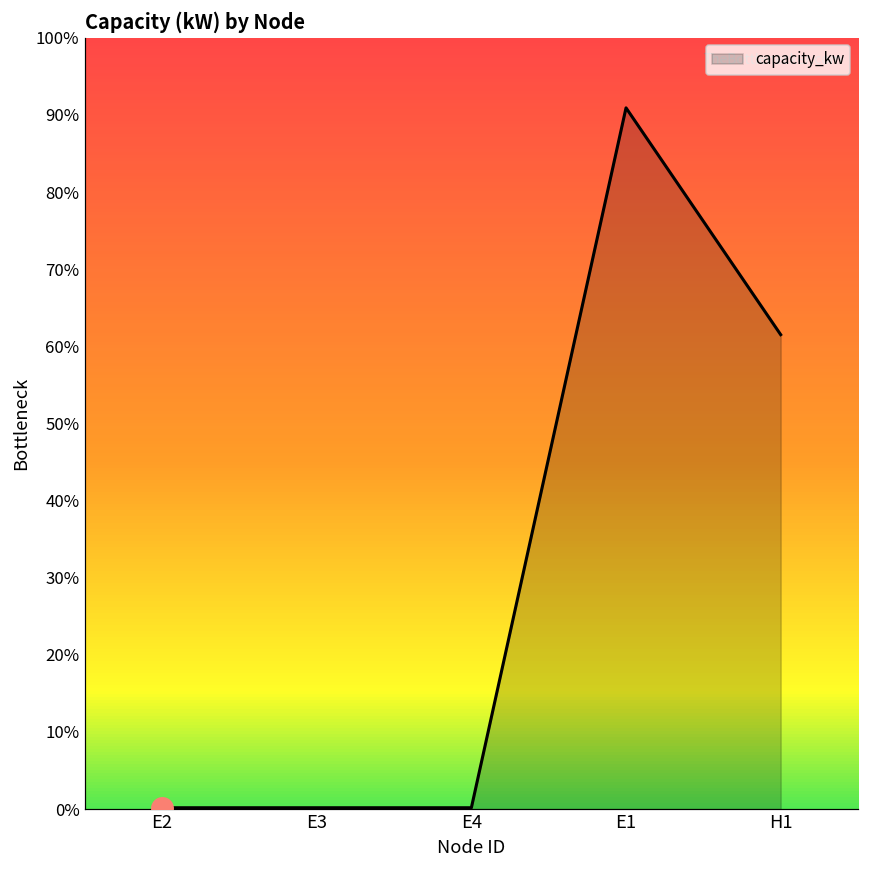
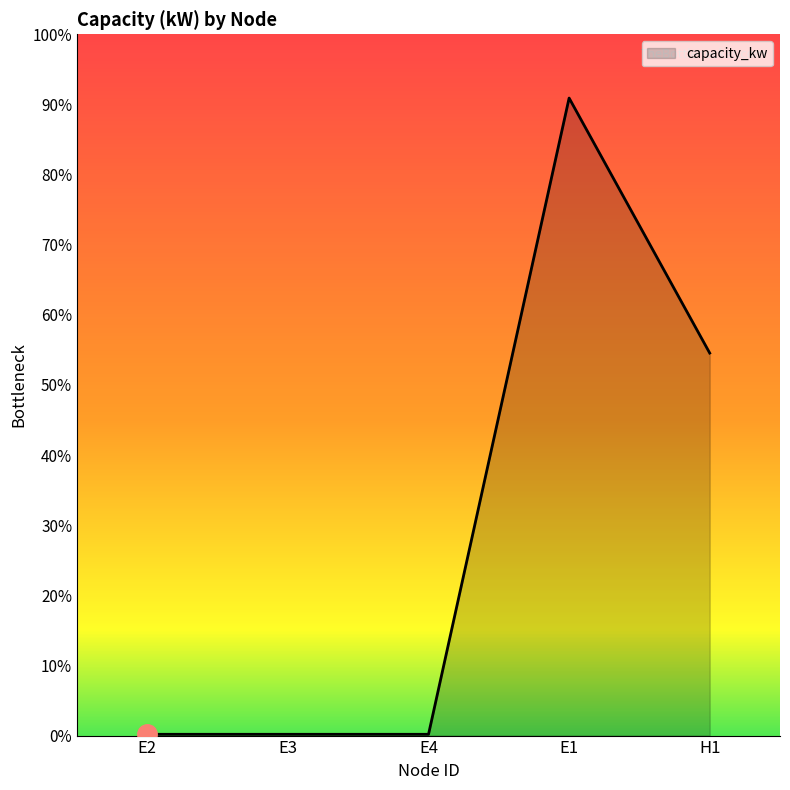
capacity_kw, H1: 62% -> 55%
